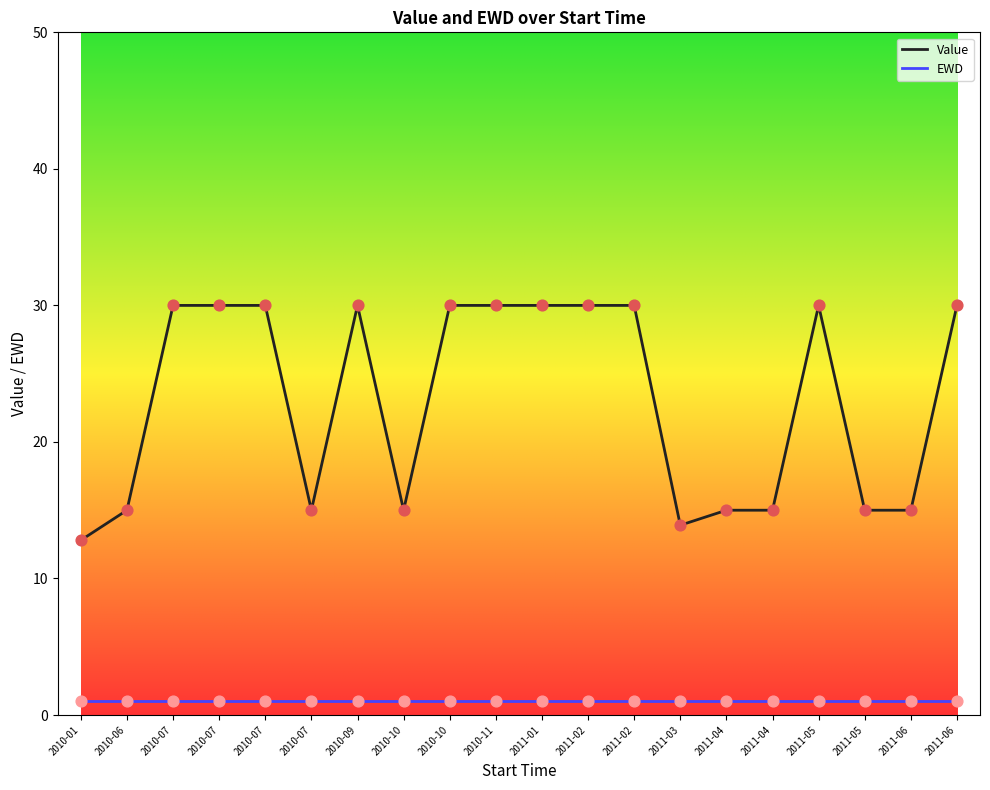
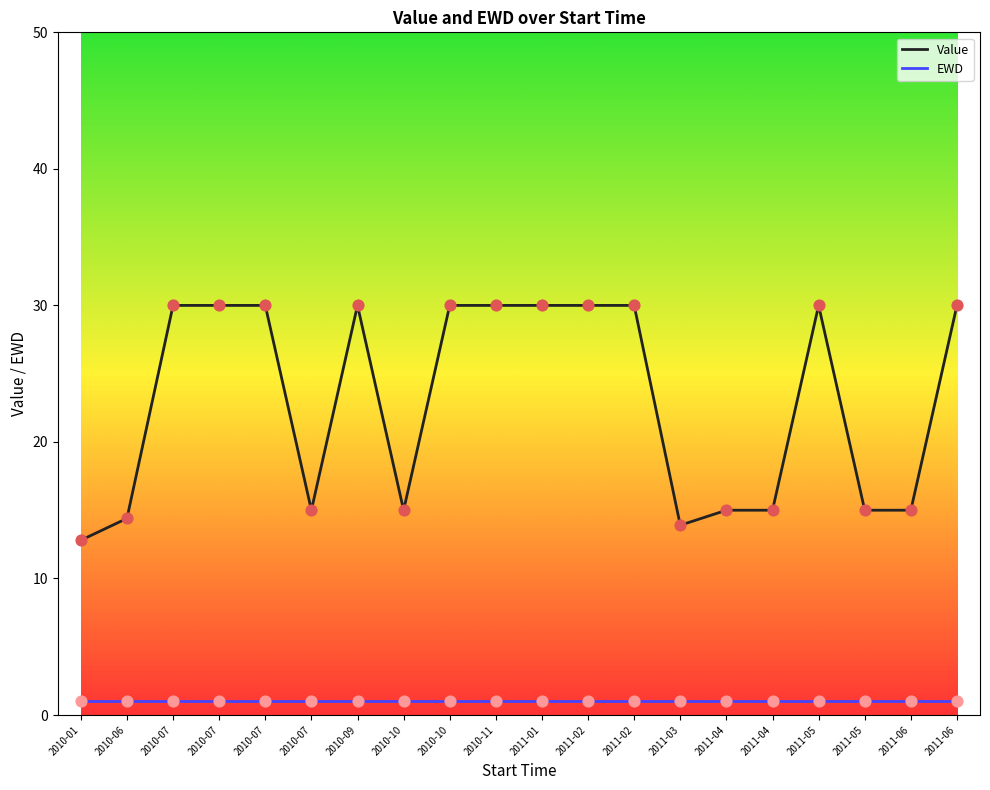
Value, 2010-06: 15.0 -> 14.4
